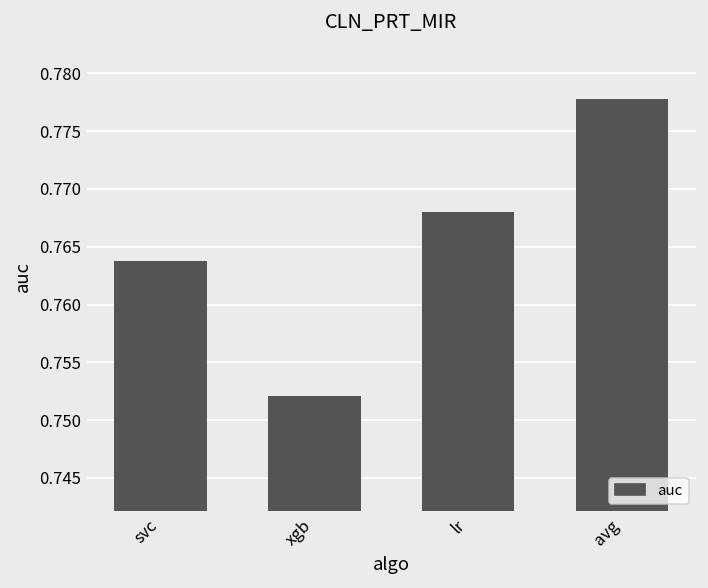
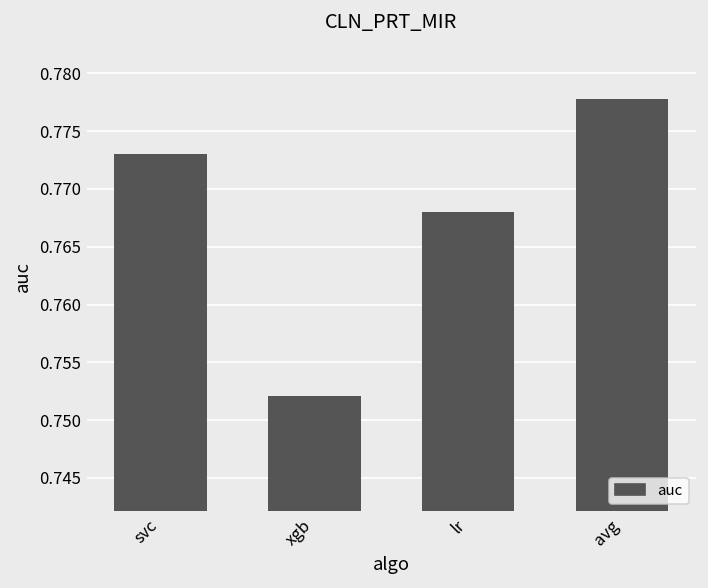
svc: 0.764 -> 0.773
